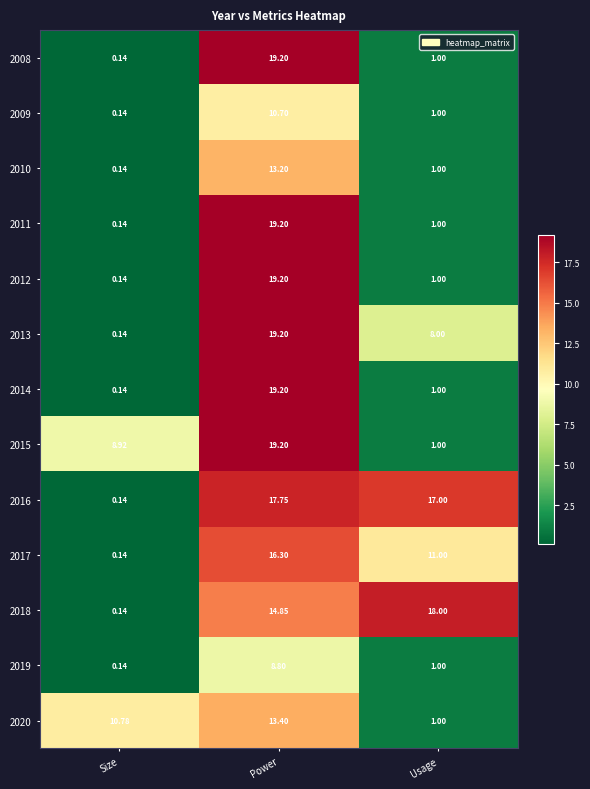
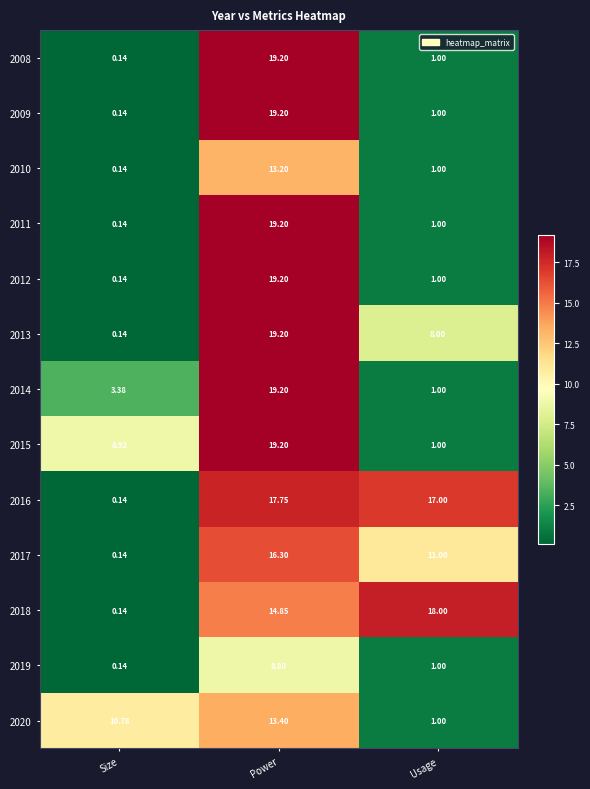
2009, Power: 10.70 -> 19.20
2014, Size: 0.14 -> 3.38
